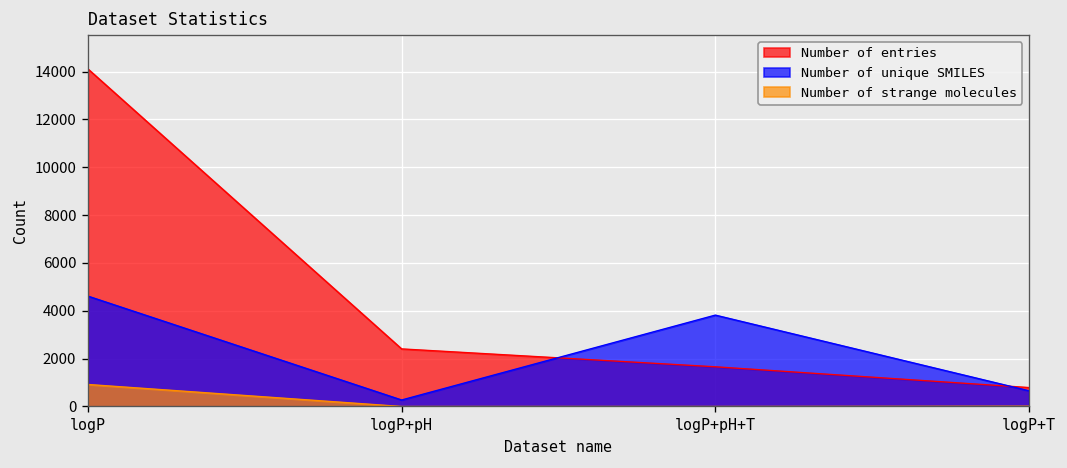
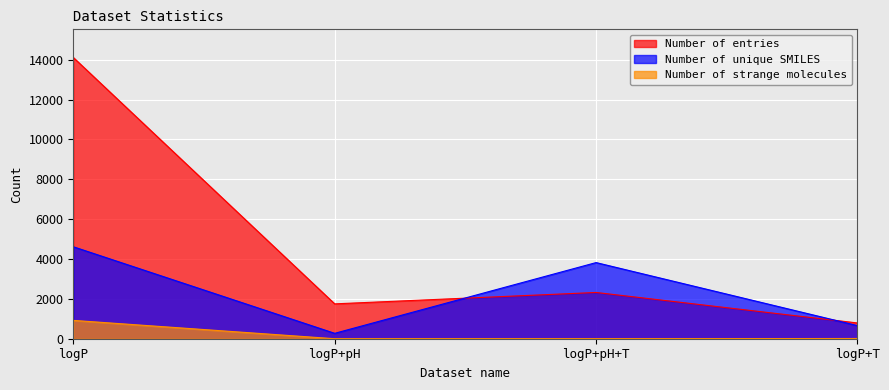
Number of entries, logP+pH: 2400 -> 1700
Number of entries, logP+pH+T: 1700 -> 2300
